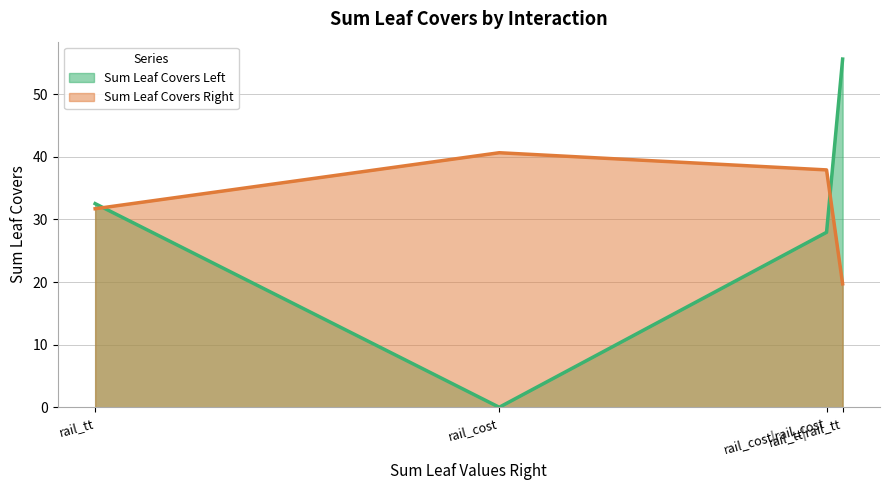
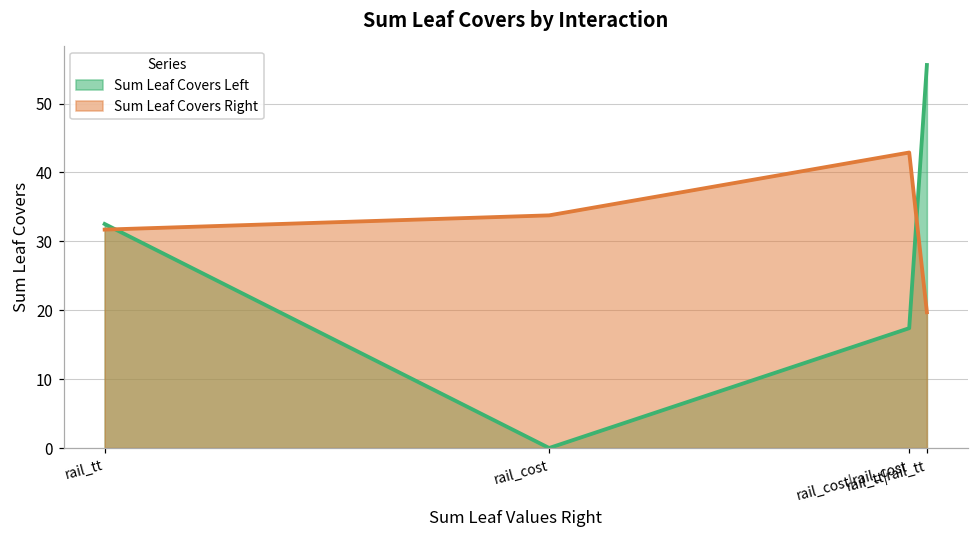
Sum Leaf Covers Right, rail_cost: 41 -> 34
Sum Leaf Covers Left, rail_cost|rail_cost: 28 -> 17
Sum Leaf Covers Right, rail_cost|rail_cost: 38 -> 43
